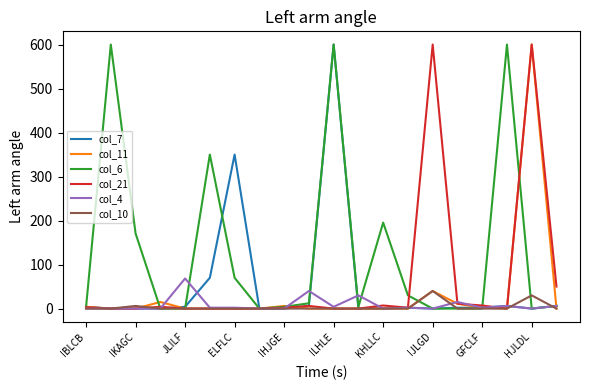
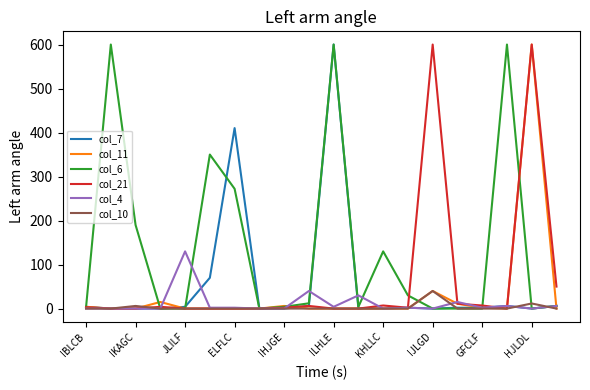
col_6, IKAGC: 170 -> 190
col_4, JLILF: 70 -> 130
col_7, ELFLC: 350 -> 410
col_6, ELFLC: 70 -> 270
col_6, KHLLC: 200 -> 130
col_10, HJLDL: 30 -> 10
